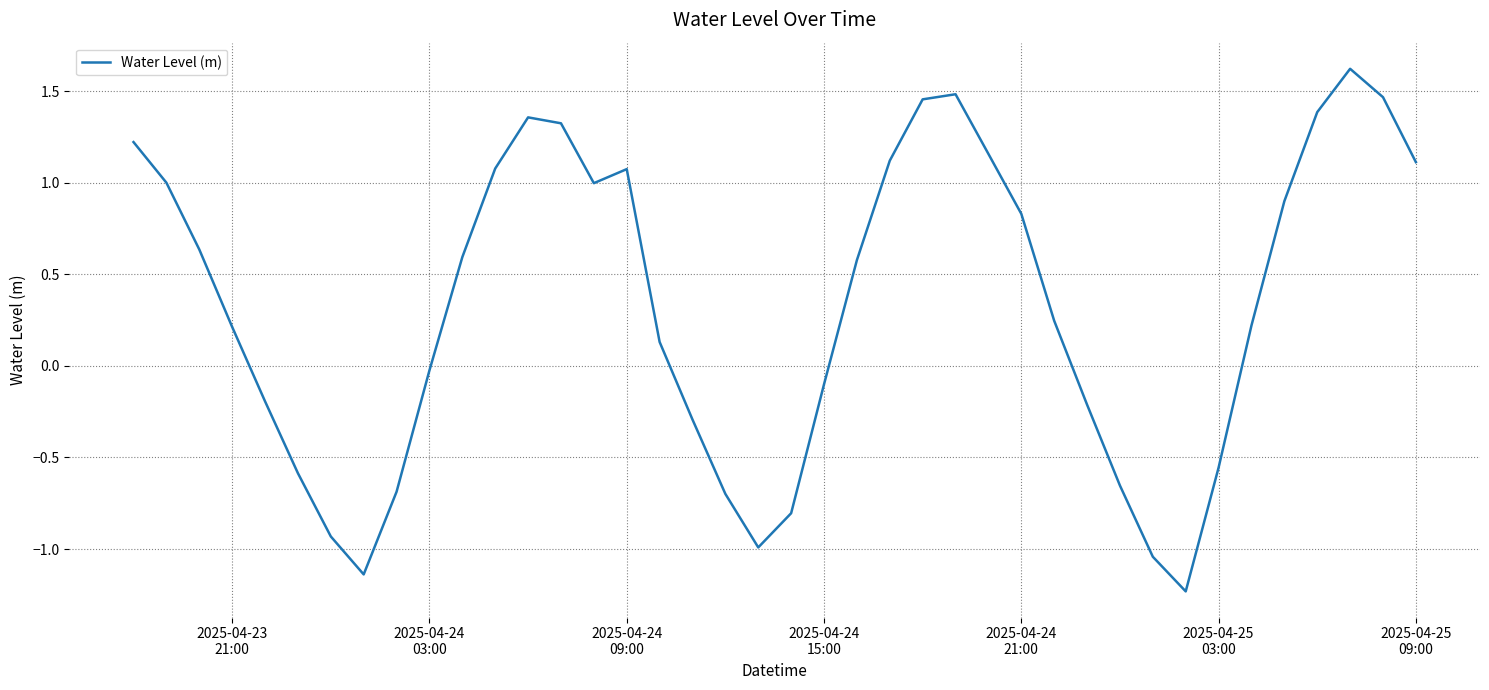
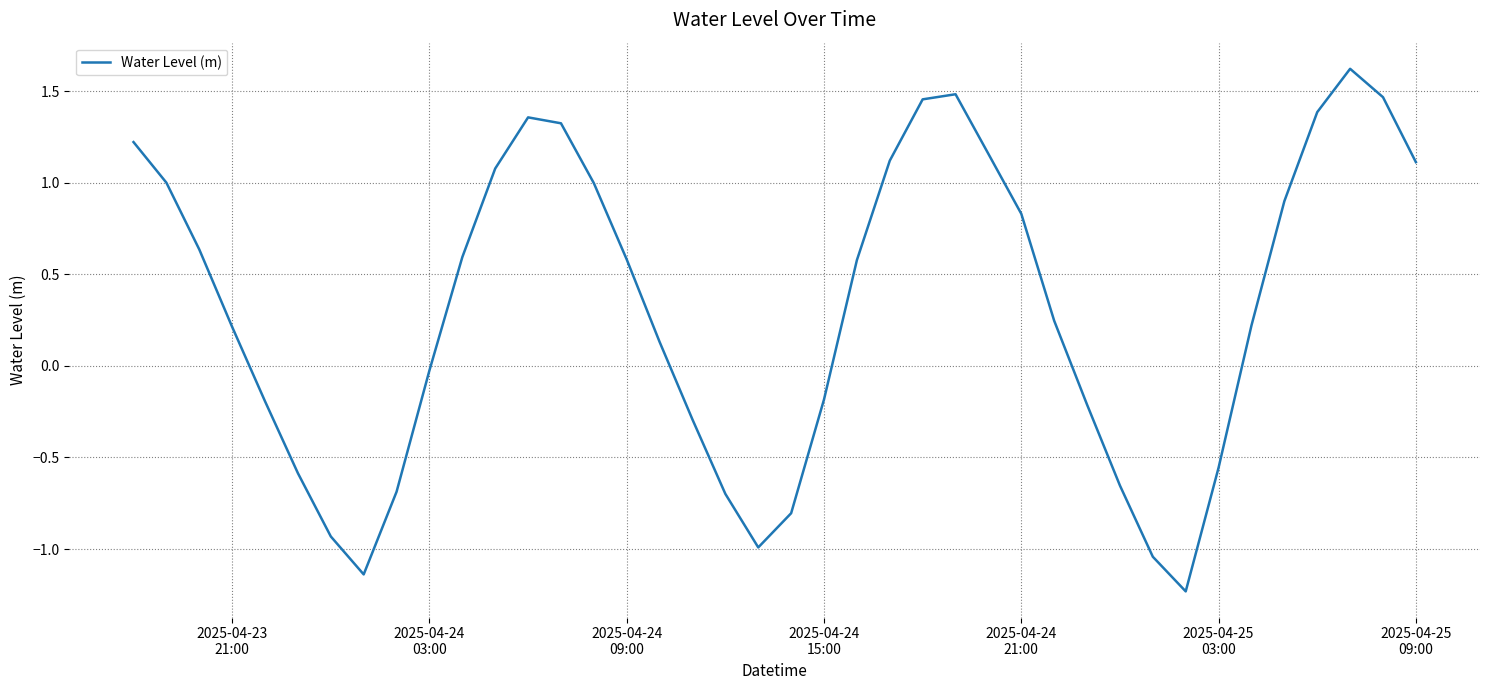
2025-04-24 09:00: 1.07 -> 0.58
2025-04-24 15:00: -0.10 -> -0.18
